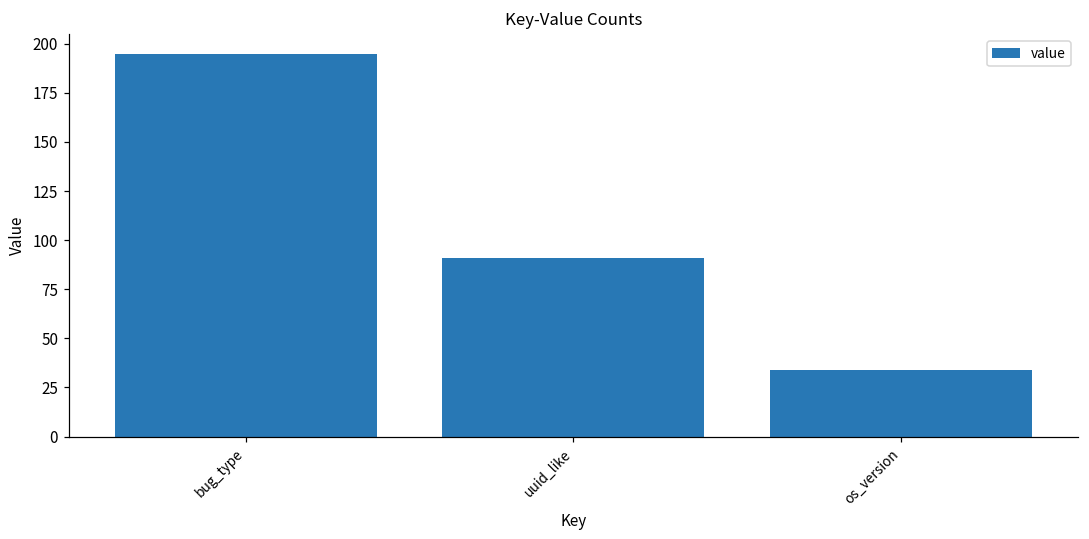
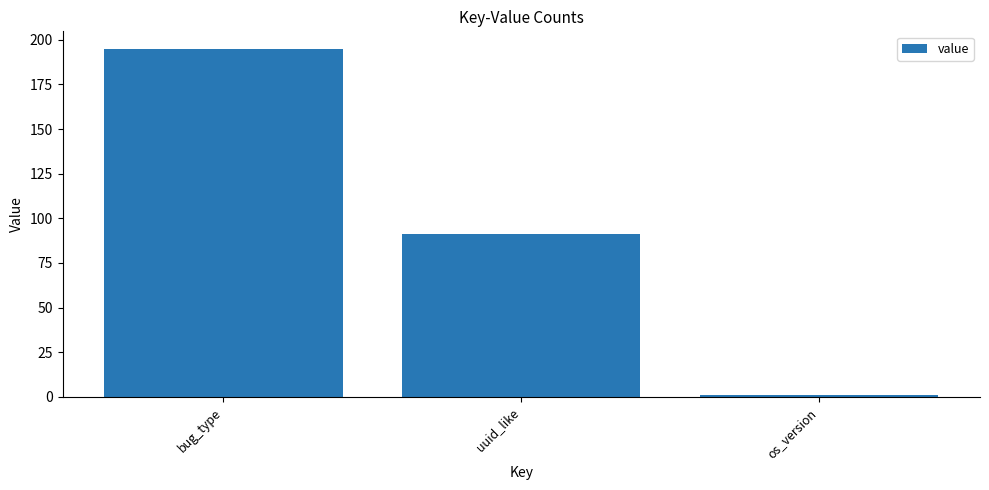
os_version: 34 -> 1
